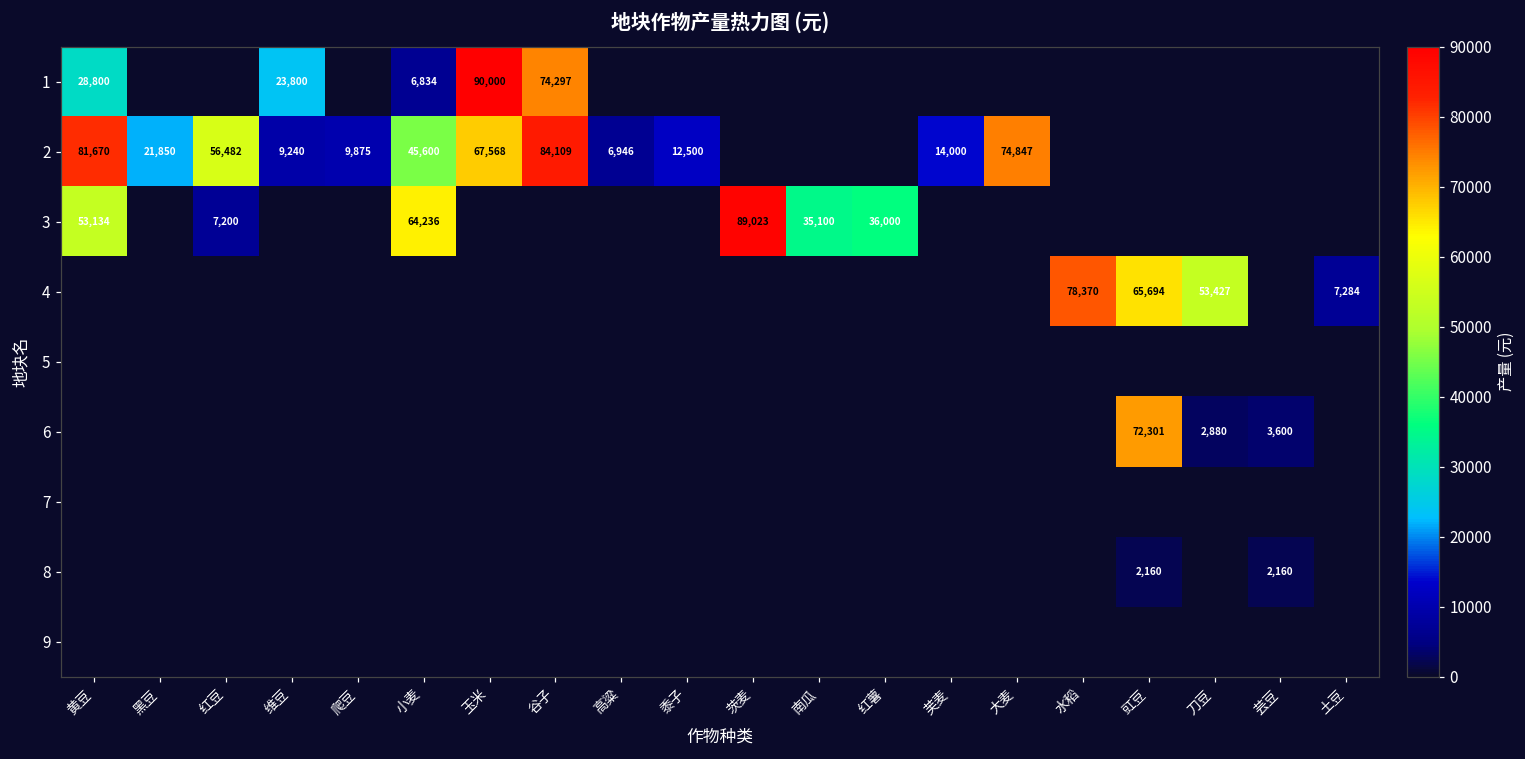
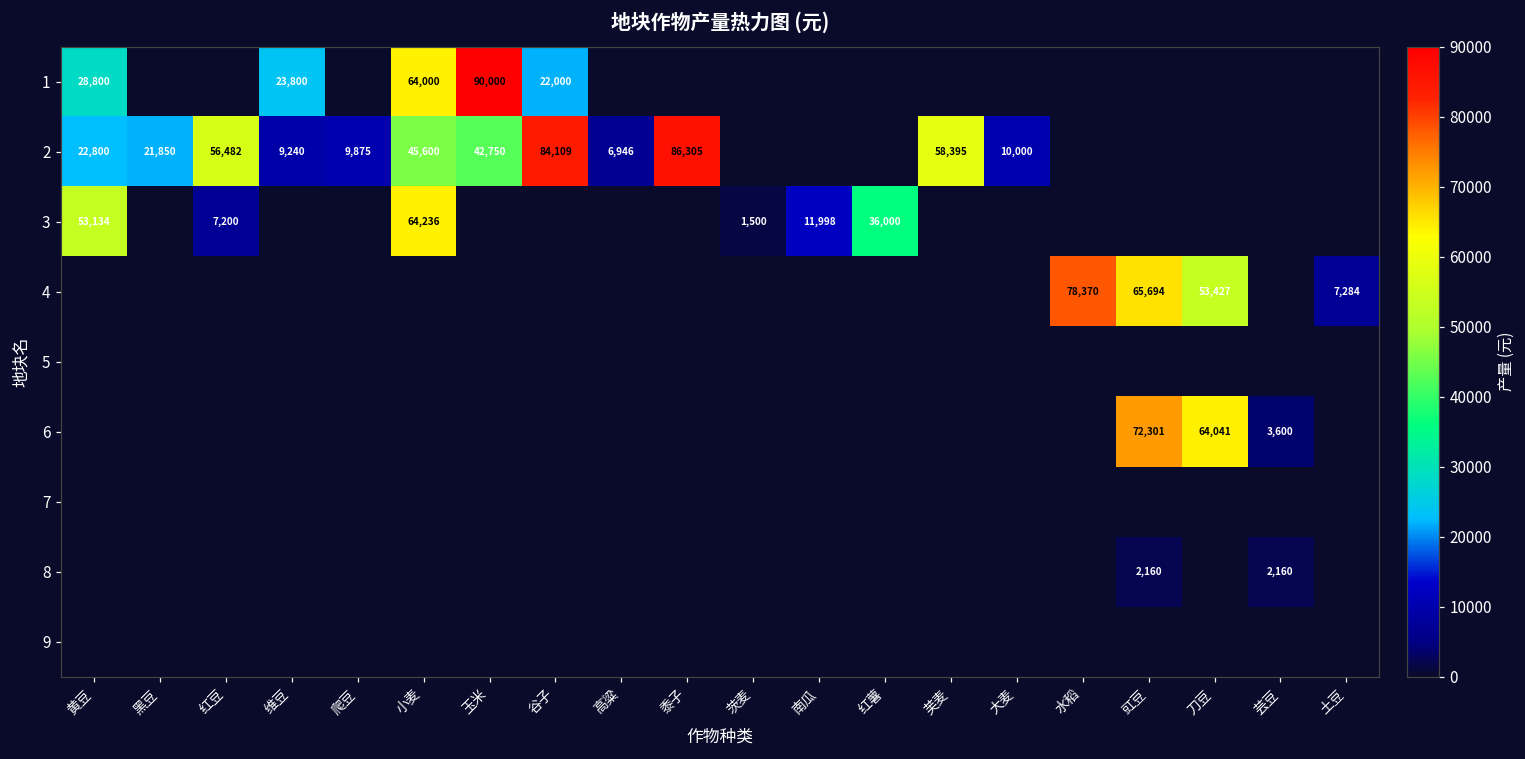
1, 小麦: 6,834 -> 64,000
1, 谷子: 74,297 -> 22,000
2, 黄豆: 81,670 -> 22,800
2, 玉米: 67,568 -> 42,750
2, 黍子: 12,500 -> 86,305
2, 芙麦: 14,000 -> 58,395
2, 大麦: 74,847 -> 10,000
3, 茨麦: 89,023 -> 1,500
3, 南瓜: 35,100 -> 11,998
6, 刀豆: 2,880 -> 64,041
